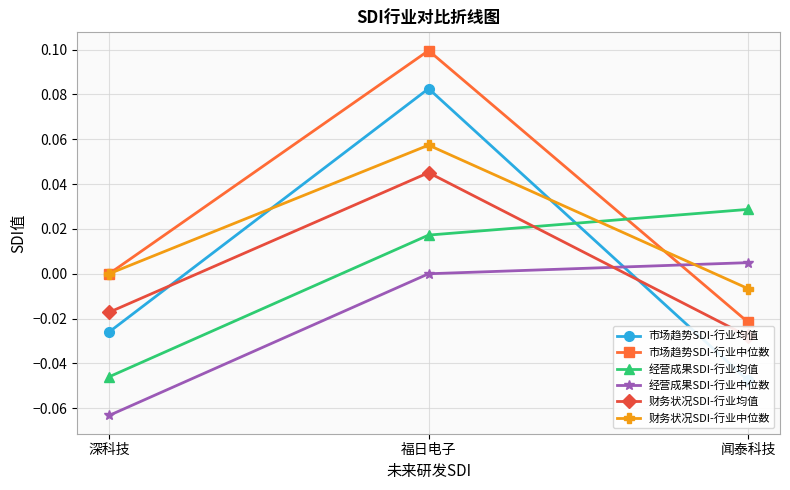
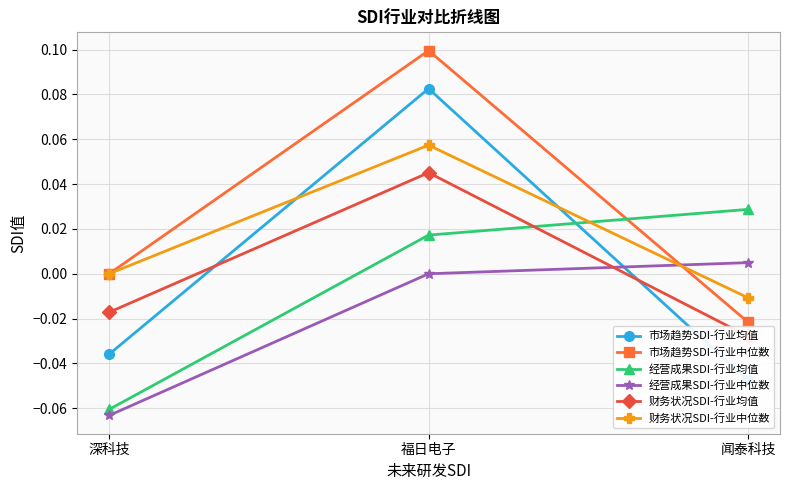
市场趋势SDI-行业均值, 深科技: -0.026 -> -0.036
经营成果SDI-行业均值, 深科技: -0.046 -> -0.061
财务状况SDI-行业中位数, 闻泰科技: -0.007 -> -0.011
